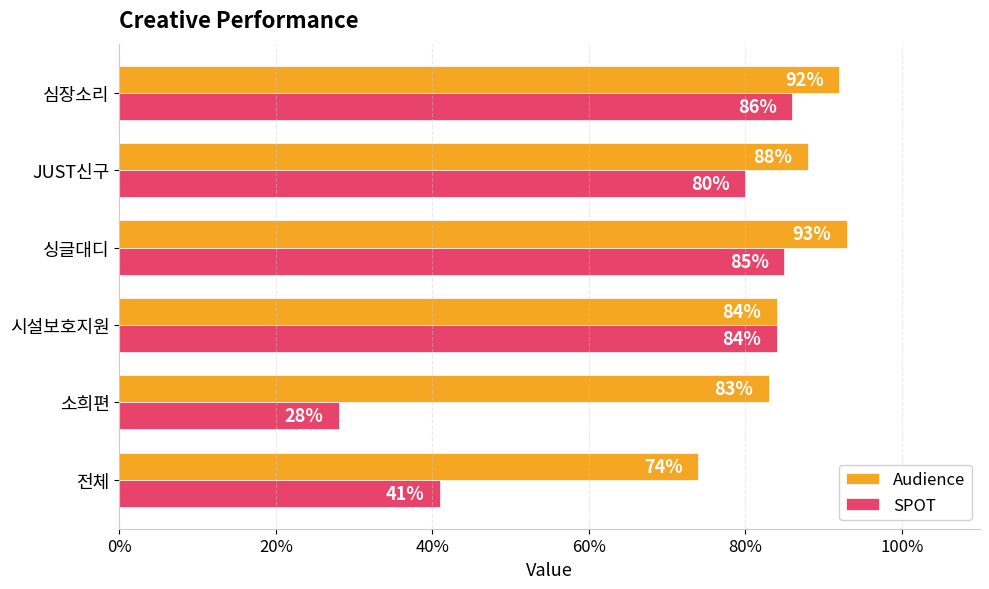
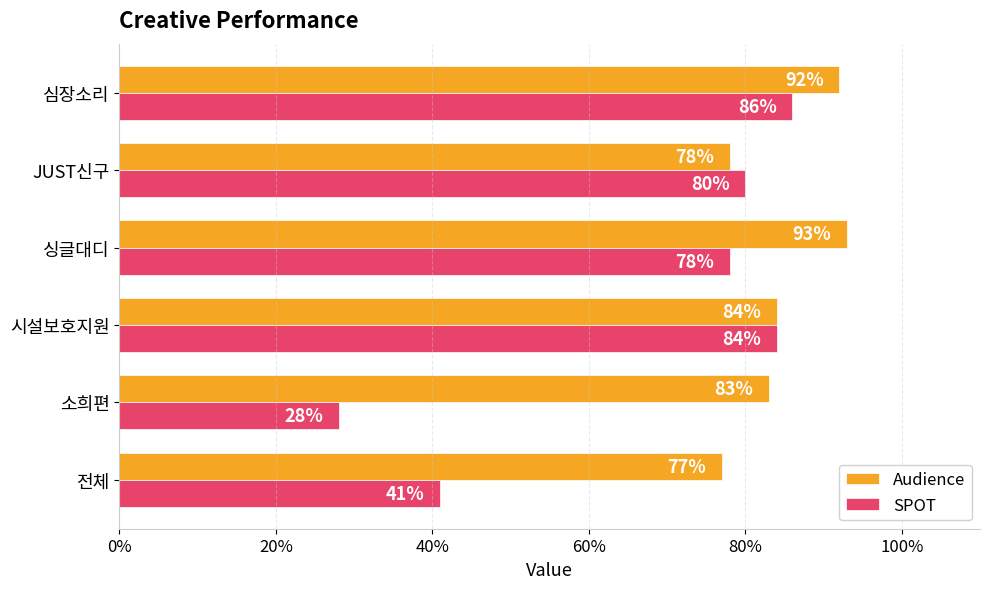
Audience, JUST신구: 88% -> 78%
SPOT, 싱글대디: 85% -> 78%
Audience, 전체: 74% -> 77%
